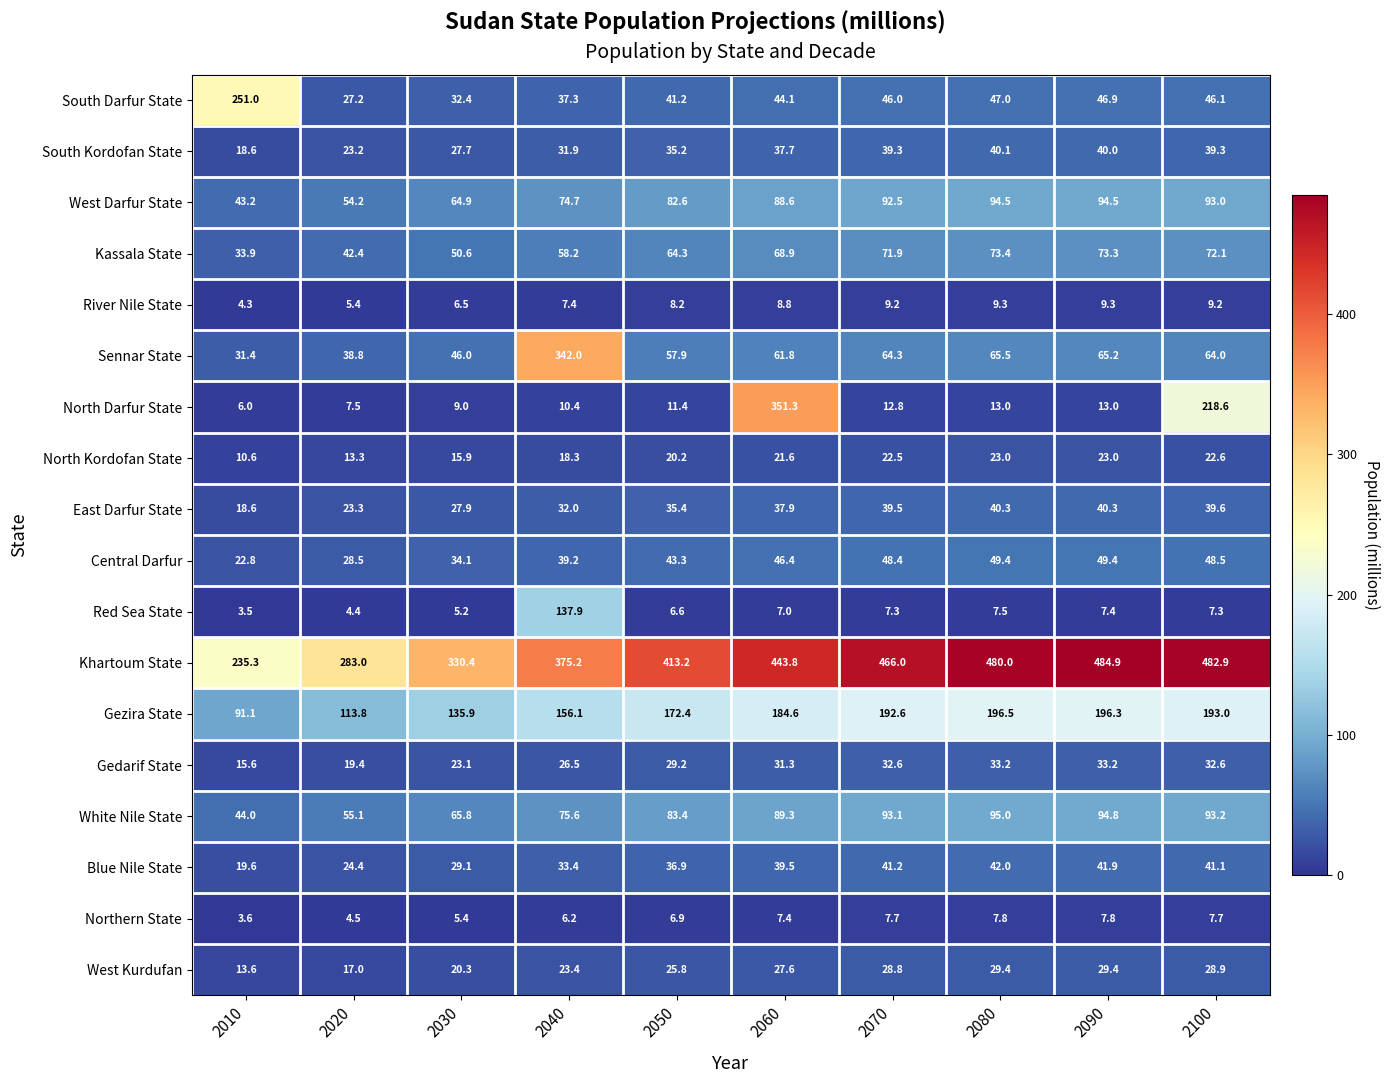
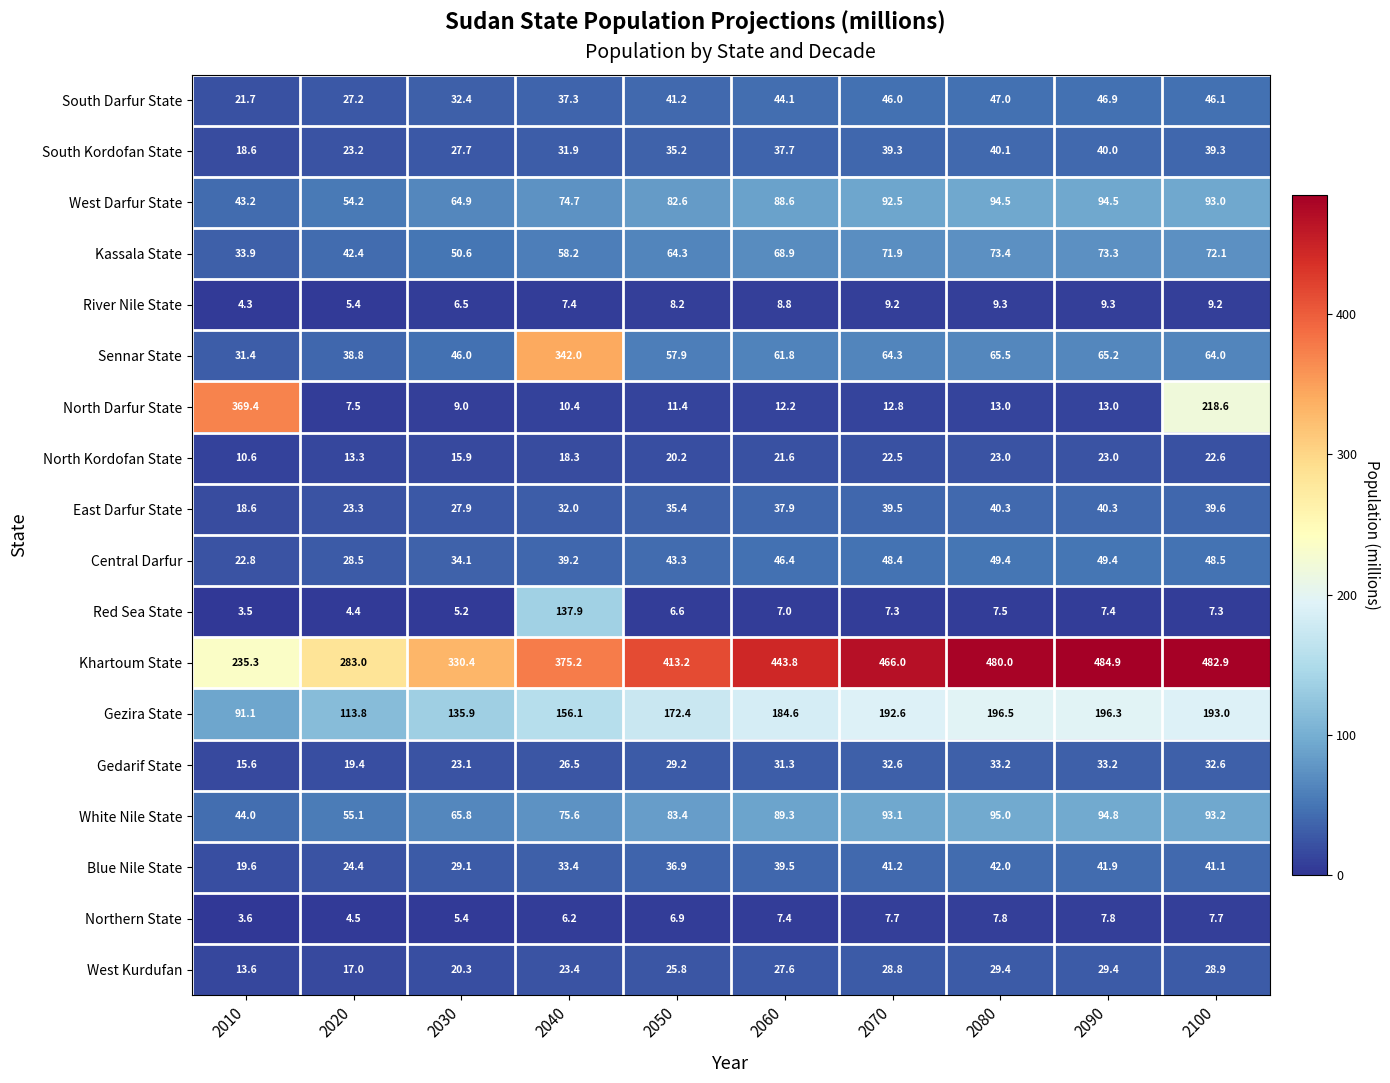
South Darfur State, 2010: 251.0 -> 21.7
North Darfur State, 2010: 6.0 -> 369.4
North Darfur State, 2060: 351.3 -> 12.2
